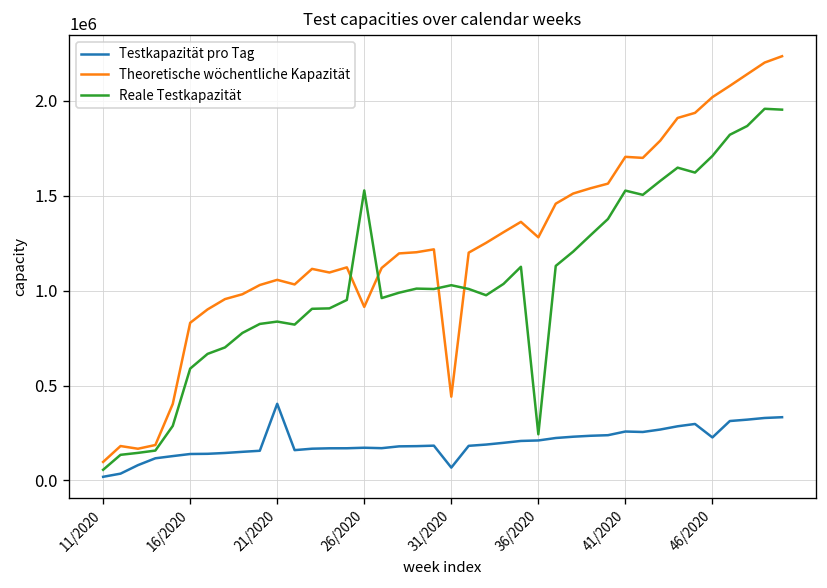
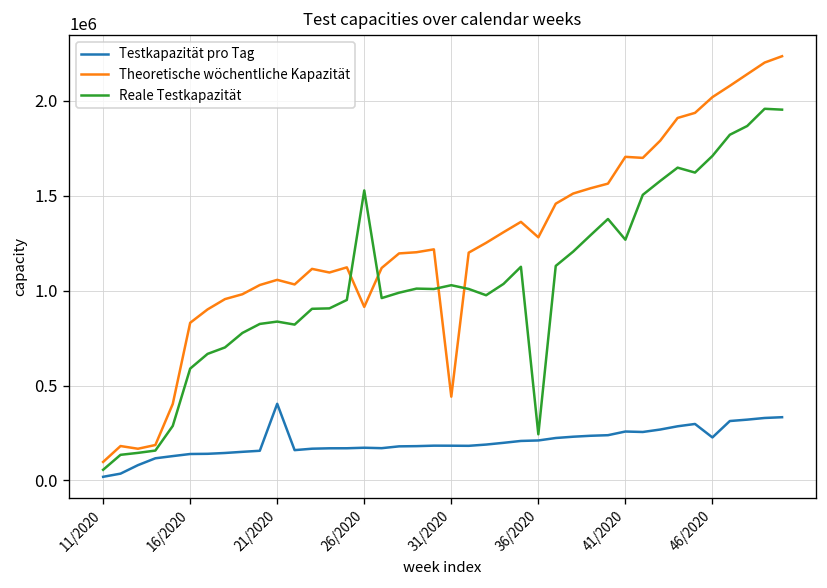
Testkapazität pro Tag, 31/2020: 70000 -> 180000
Reale Testkapazität, 41/2020: 1530000 -> 1270000
